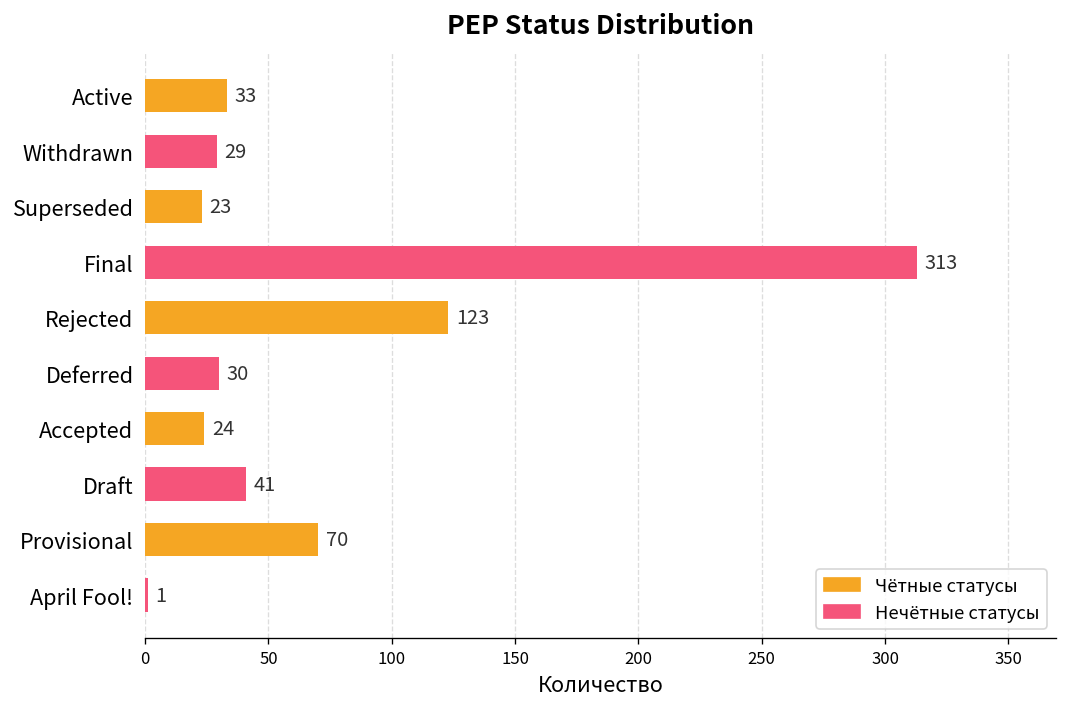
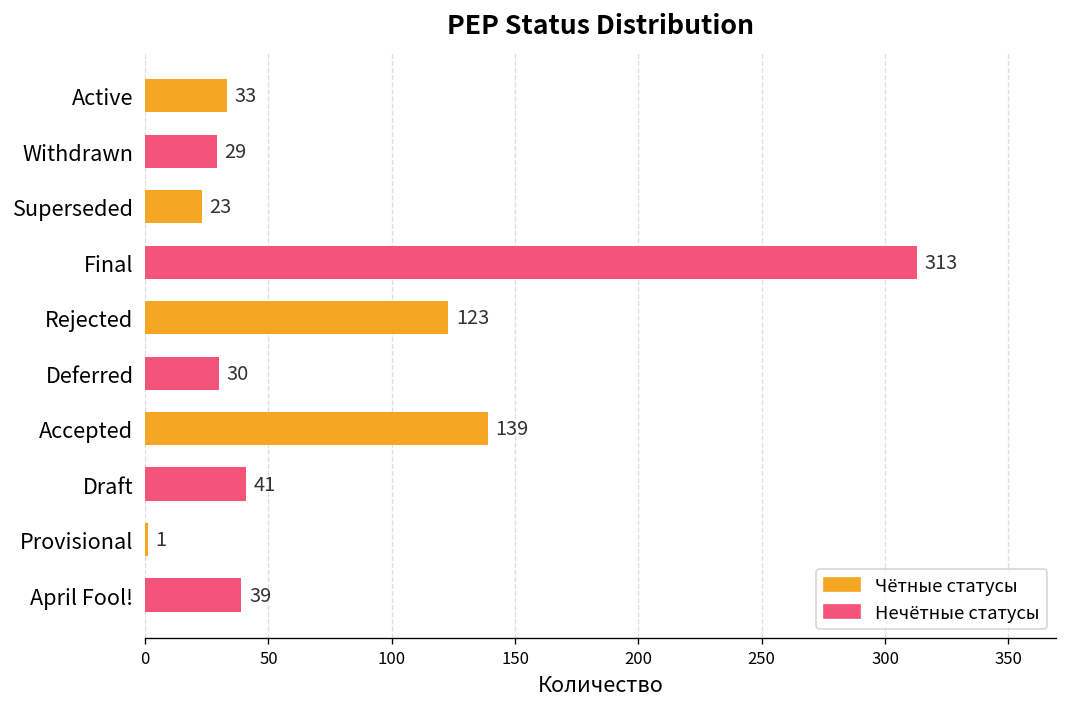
Accepted: 24 -> 139
Provisional: 70 -> 1
April Fool!: 1 -> 39
